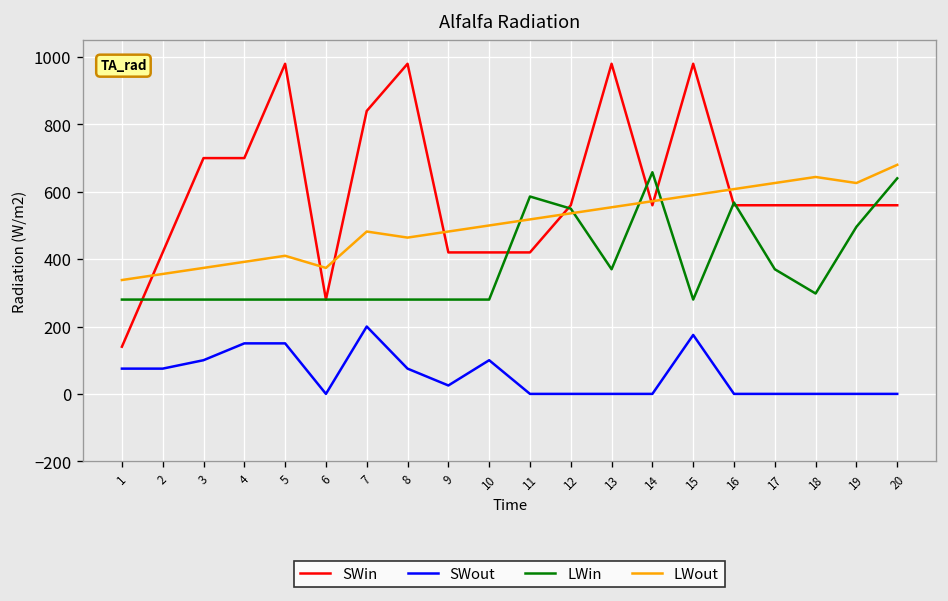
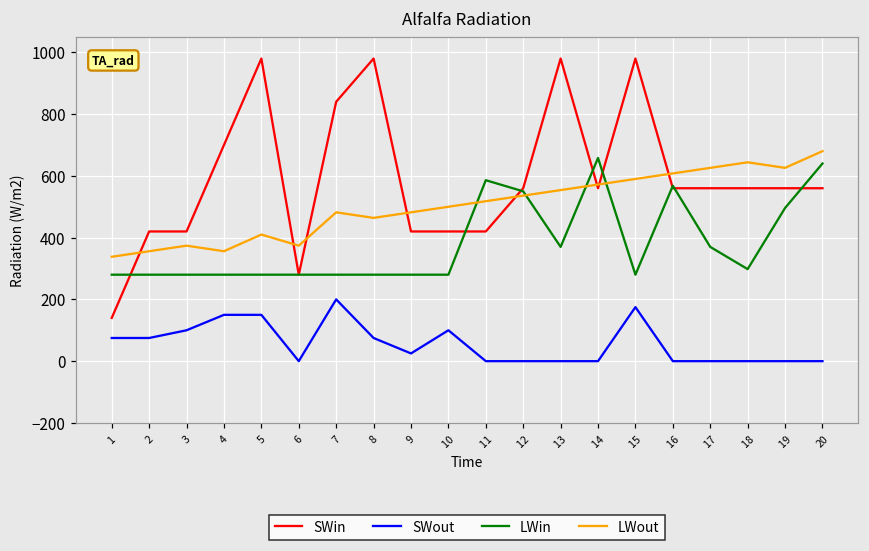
SWin, 3: 700 -> 420
LWout, 4: 390 -> 360
